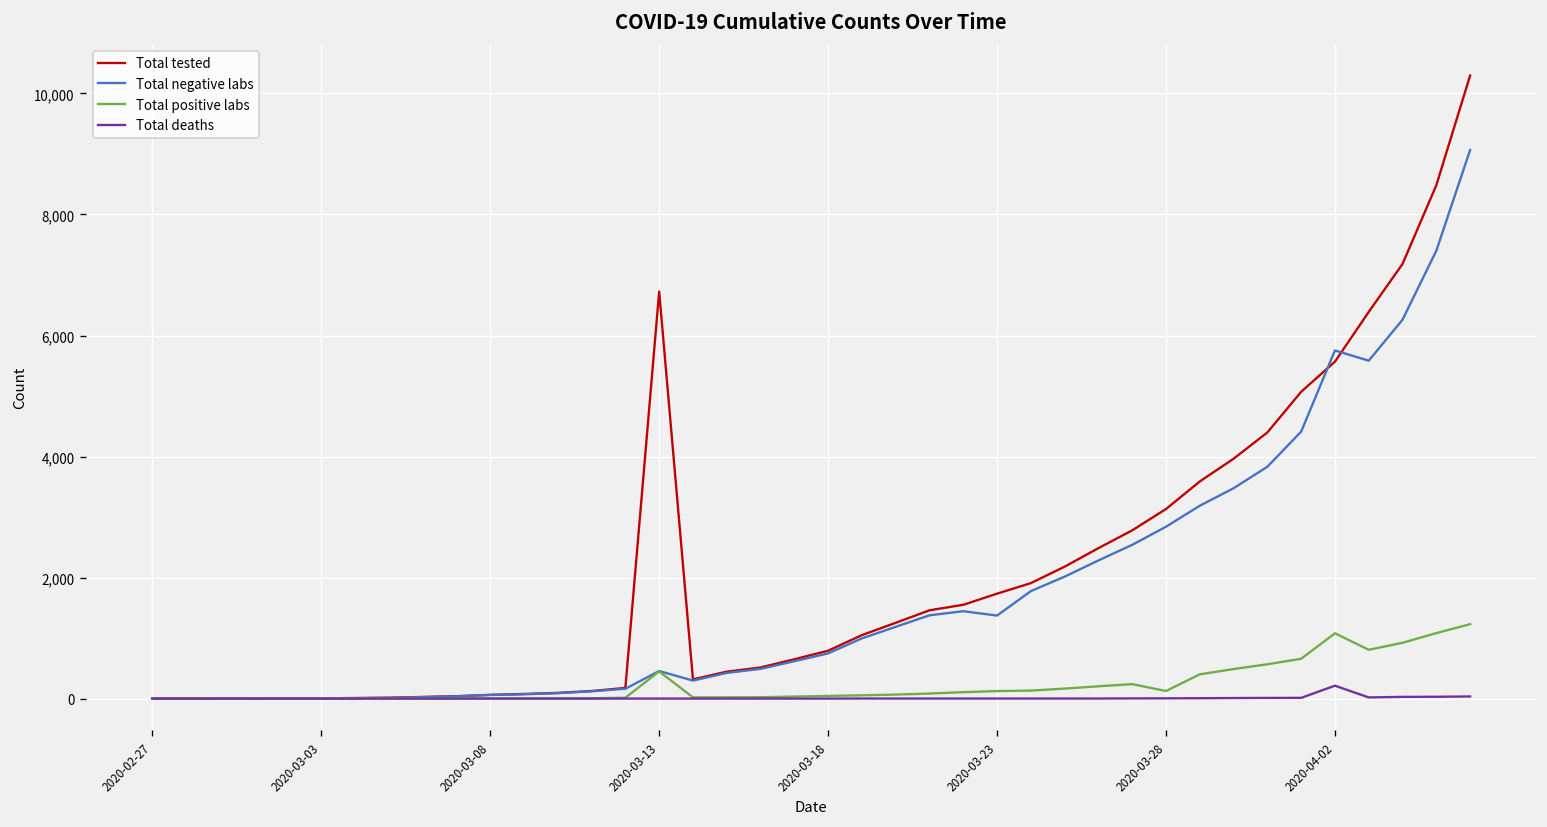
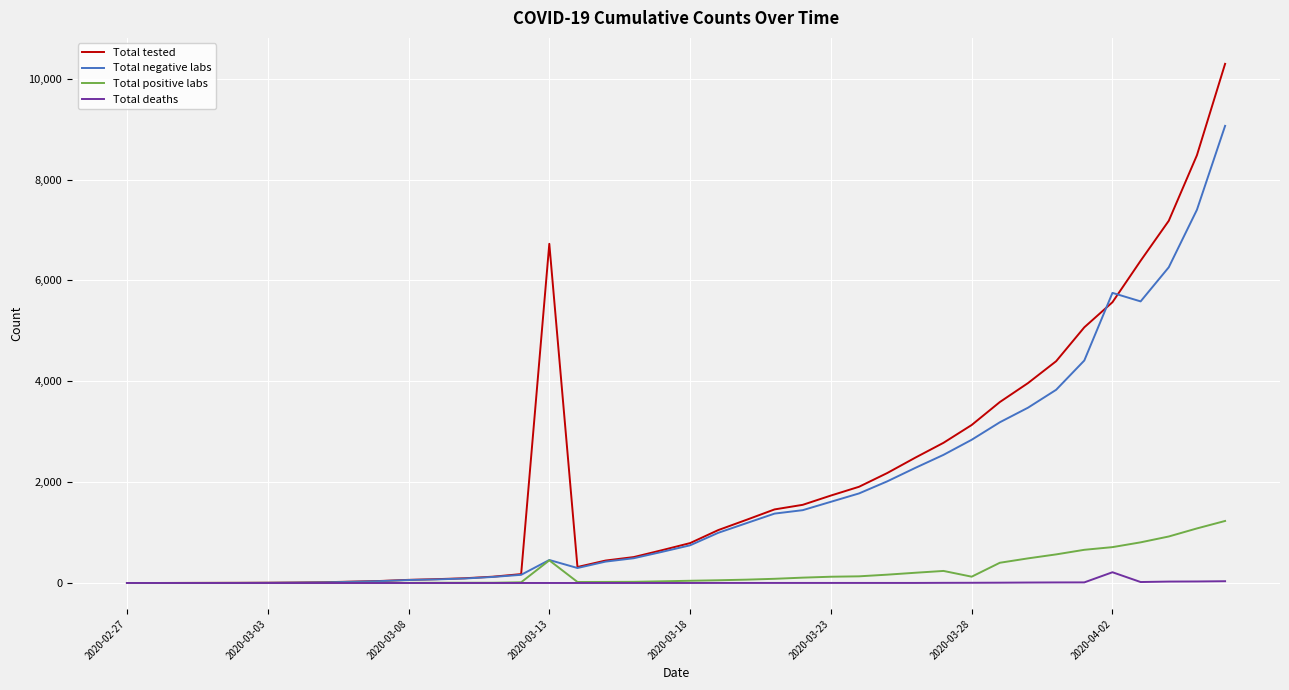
Total negative labs, 2020-03-23: 1,400 -> 1,600
Total positive labs, 2020-04-02: 1,100 -> 700
